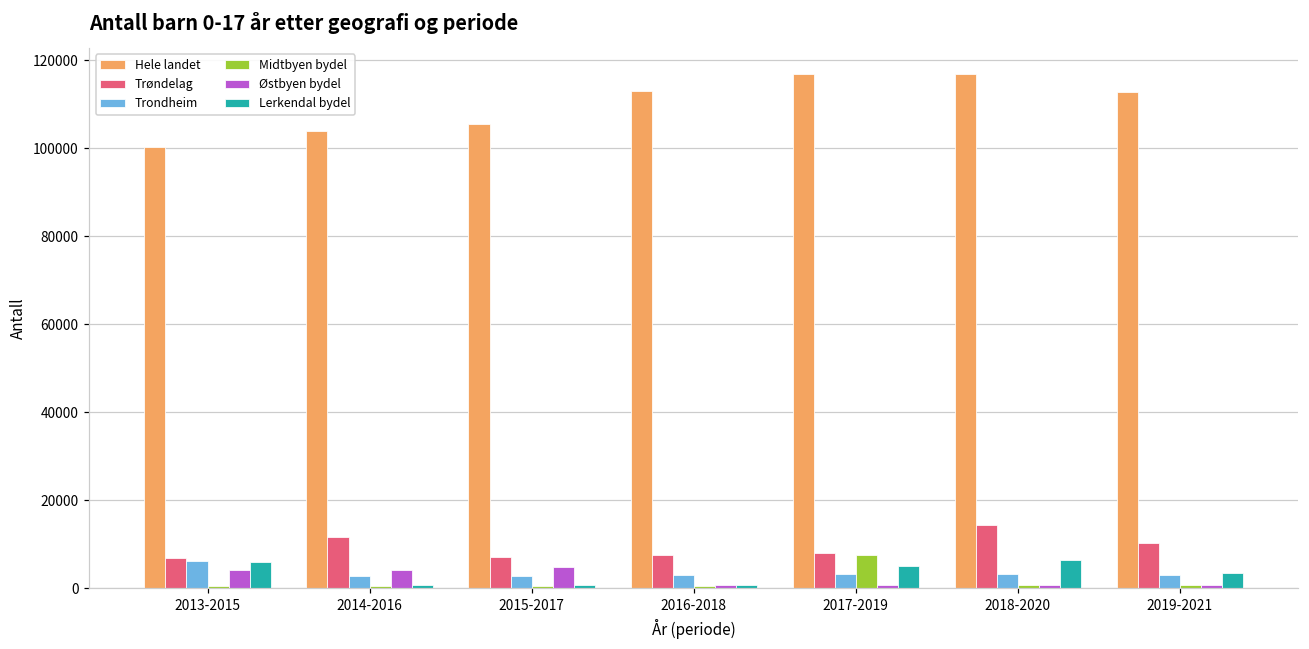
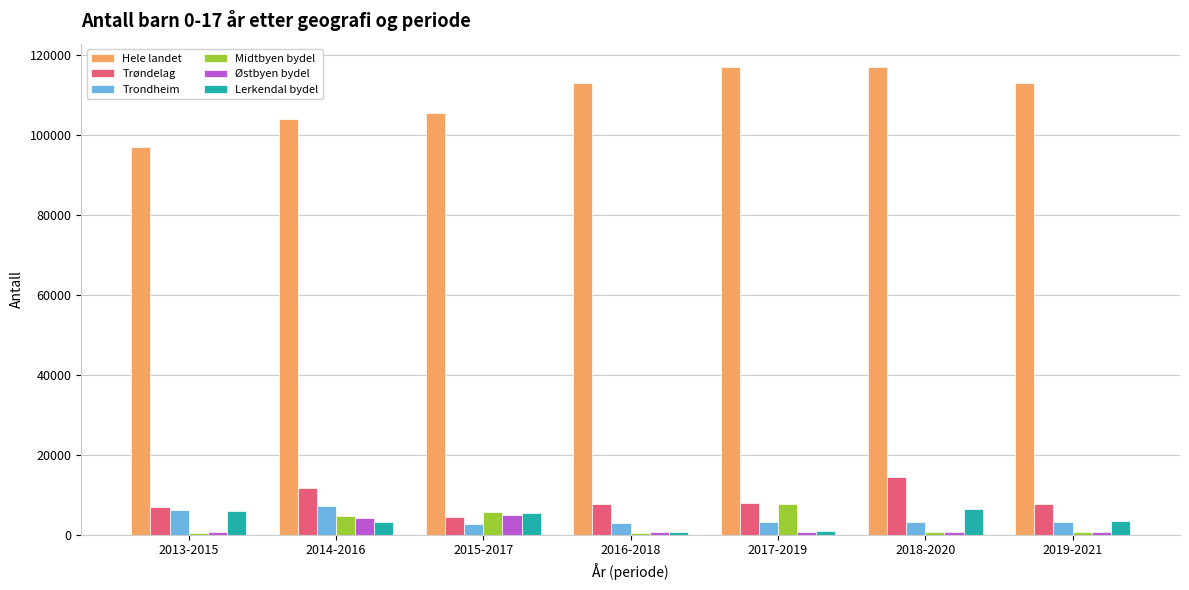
Hele landet, 2013-2015: 100000 -> 97000
Østbyen bydel, 2013-2015: 4000 -> 1000
Trondheim, 2014-2016: 3000 -> 7000
Midtbyen bydel, 2014-2016: 1000 -> 5000
Lerkendal bydel, 2014-2016: 1000 -> 3000
Trøndelag, 2015-2017: 7000 -> 5000
Midtbyen bydel, 2015-2017: 1000 -> 6000
Lerkendal bydel, 2015-2017: 1000 -> 6000
Lerkendal bydel, 2017-2019: 5000 -> 1000
Trøndelag, 2019-2021: 10000 -> 8000
